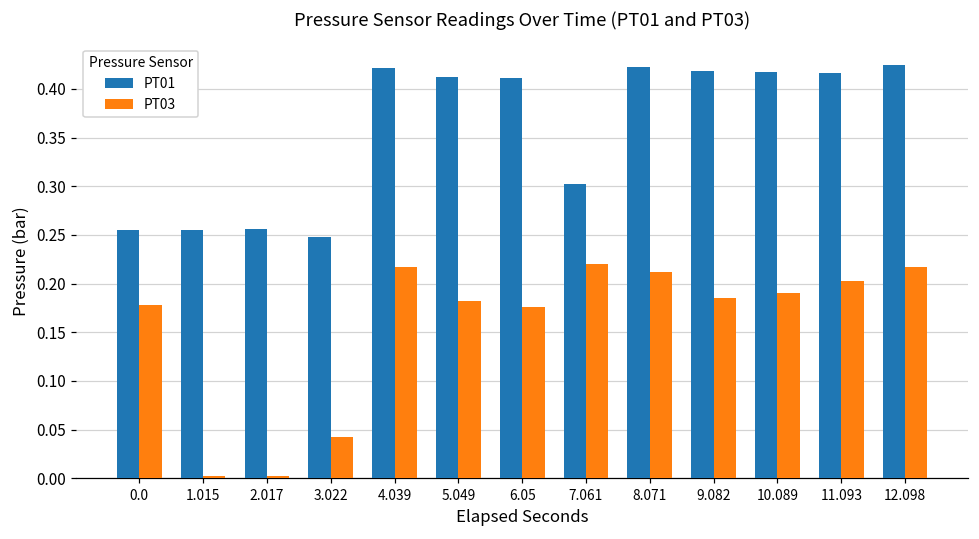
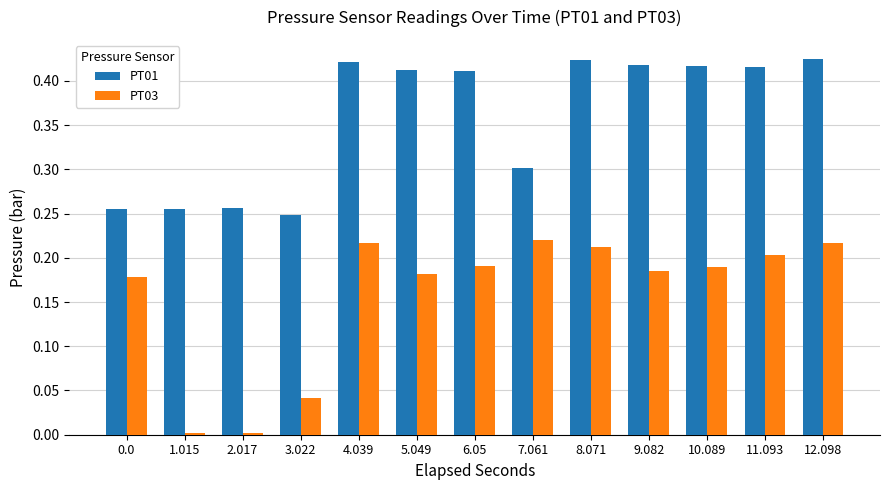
PT03, 6.05: 0.18 -> 0.19
